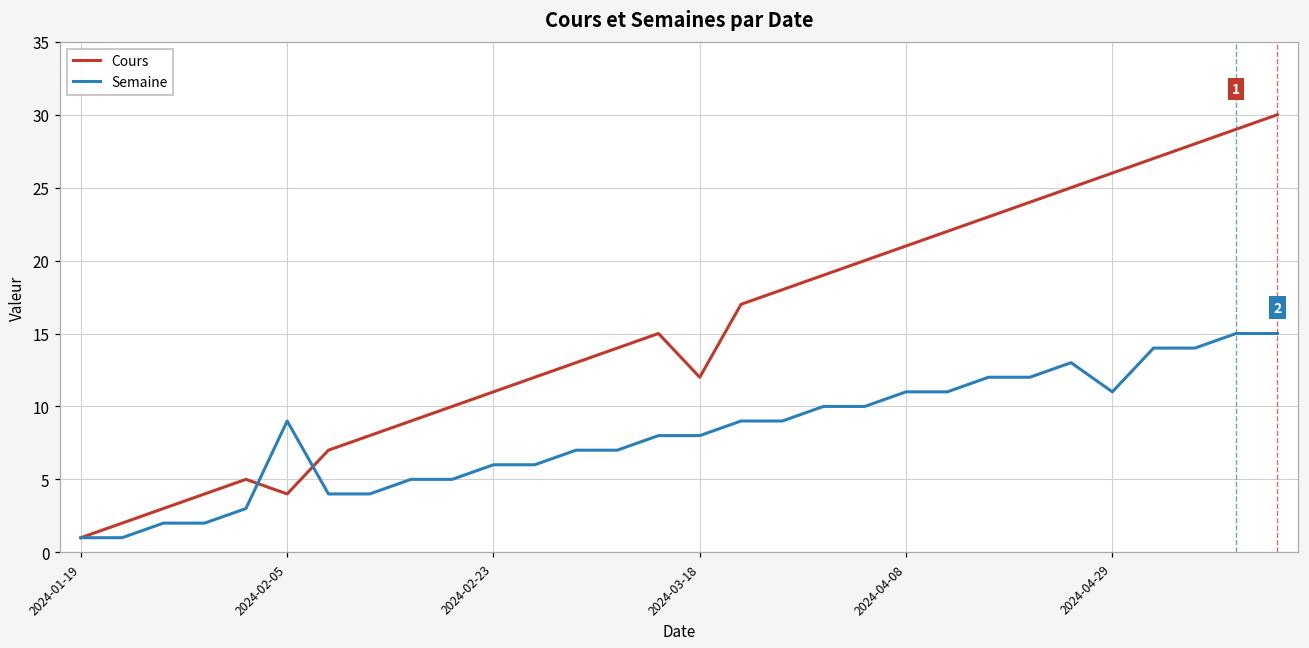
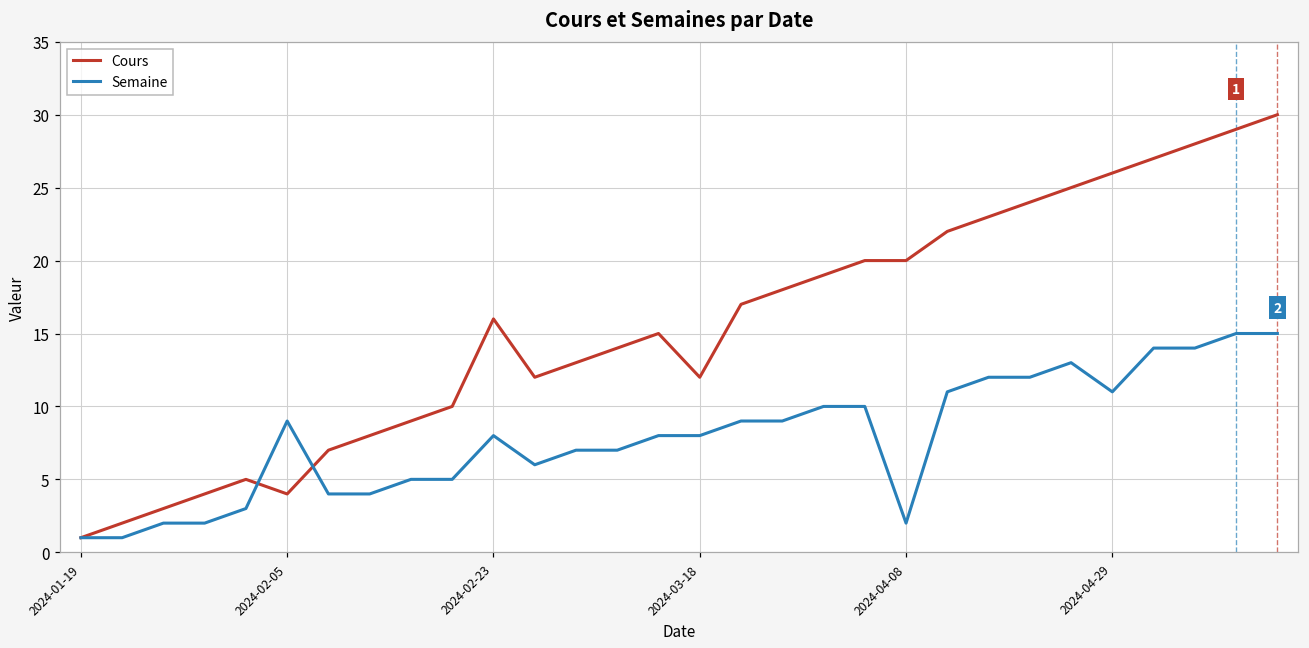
Cours, 2024-02-23: 11 -> 16
Semaine, 2024-02-23: 6 -> 8
Cours, 2024-04-08: 21 -> 20
Semaine, 2024-04-08: 11 -> 2
